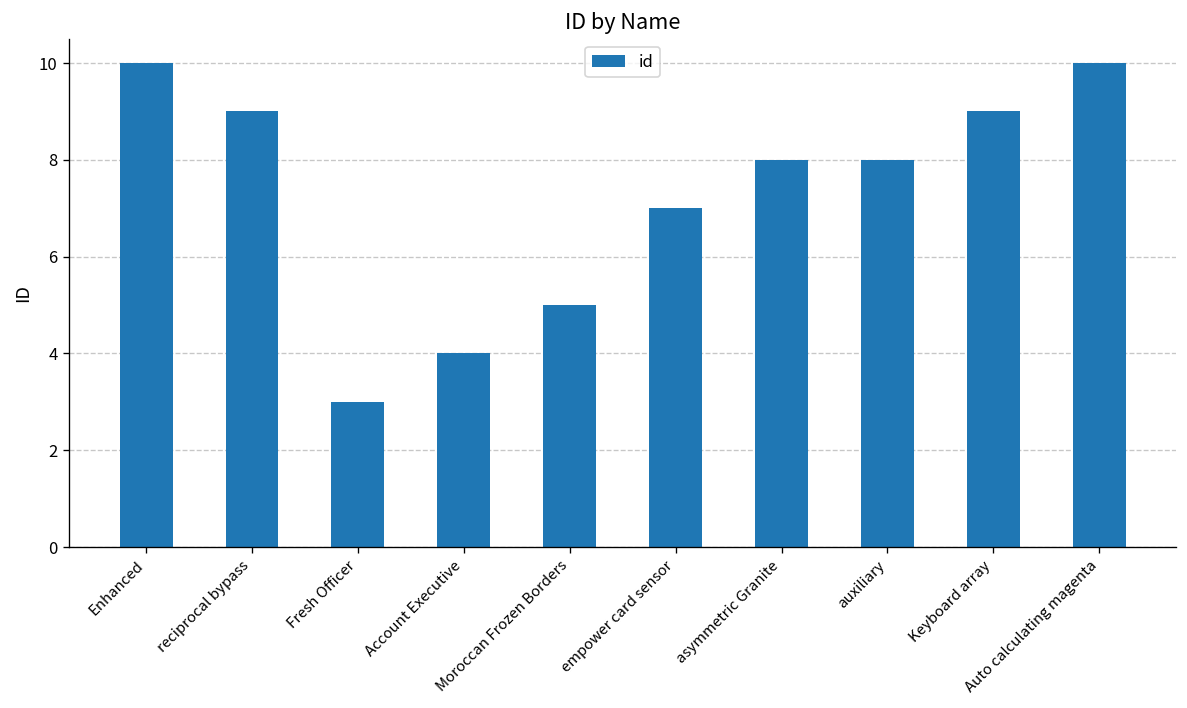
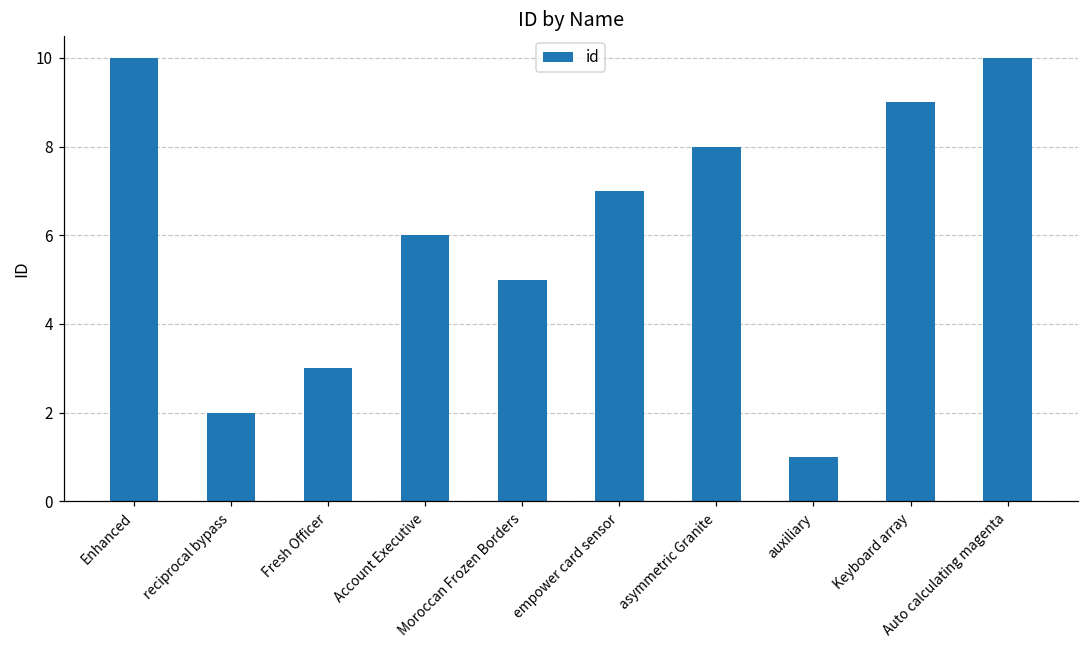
reciprocal bypass: 9 -> 2
Account Executive: 4 -> 6
auxiliary: 8 -> 1
